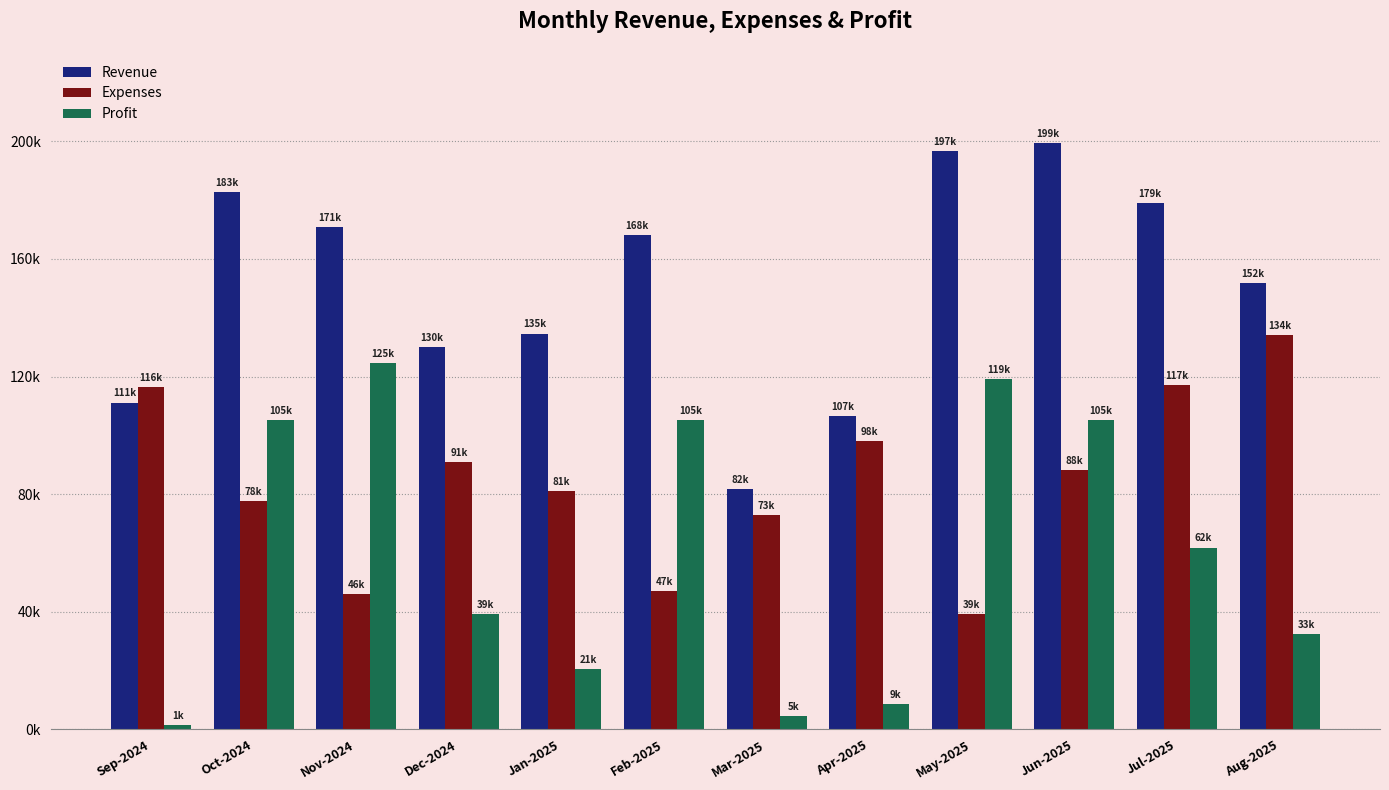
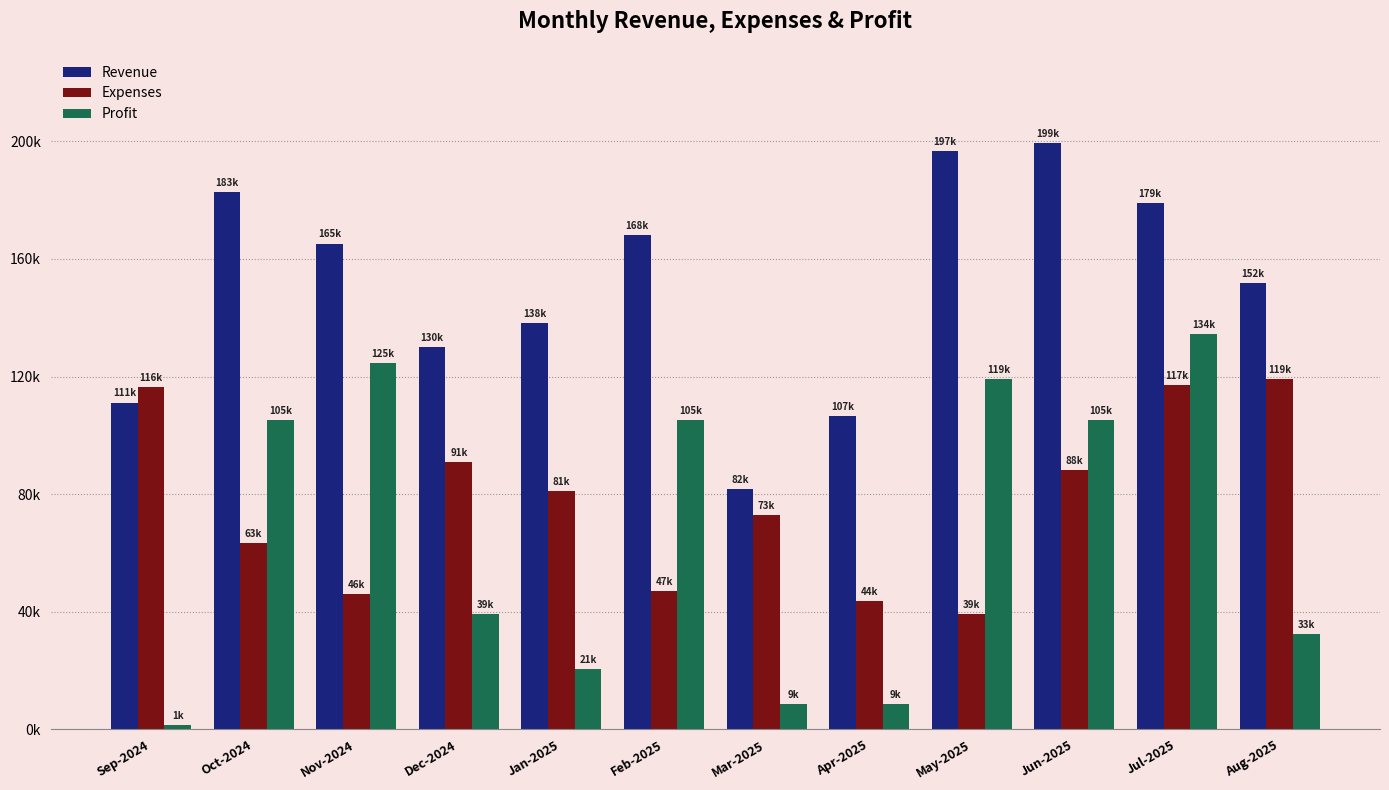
Expenses, Oct-2024: 78k -> 63k
Revenue, Nov-2024: 171k -> 165k
Revenue, Jan-2025: 135k -> 138k
Profit, Mar-2025: 5k -> 9k
Expenses, Apr-2025: 98k -> 44k
Profit, Jul-2025: 62k -> 134k
Expenses, Aug-2025: 134k -> 119k
